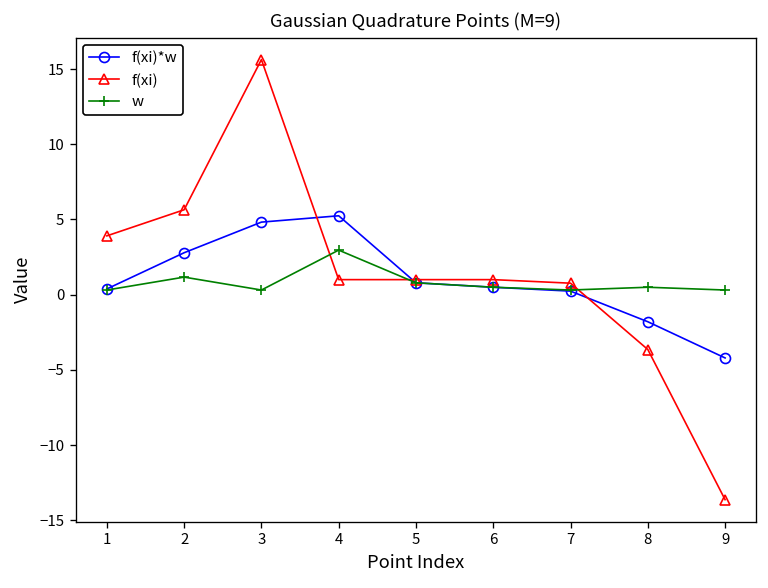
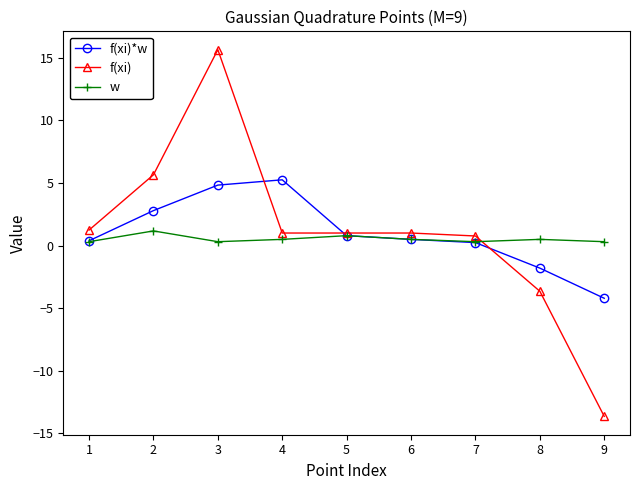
f(xi), 1: 3.9 -> 1.2
w, 4: 3.0 -> 0.5
